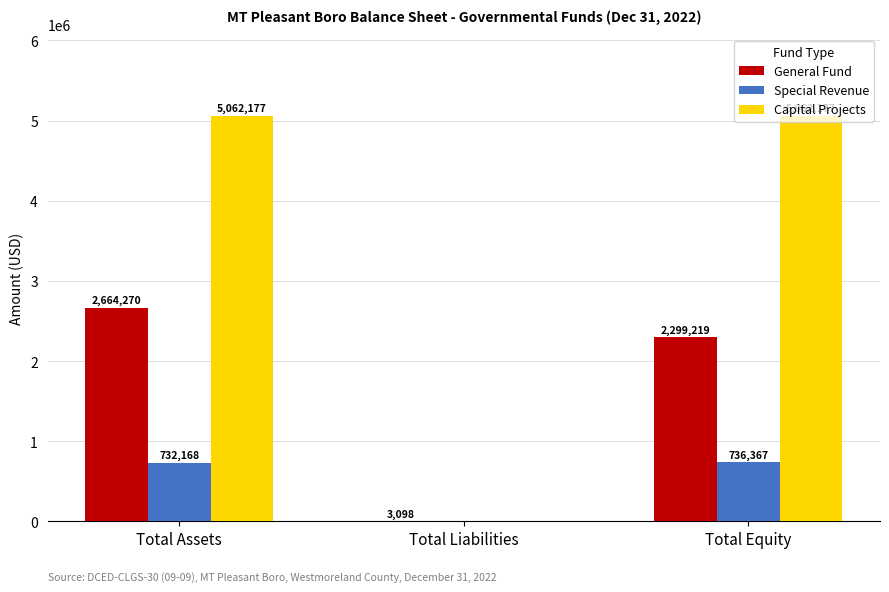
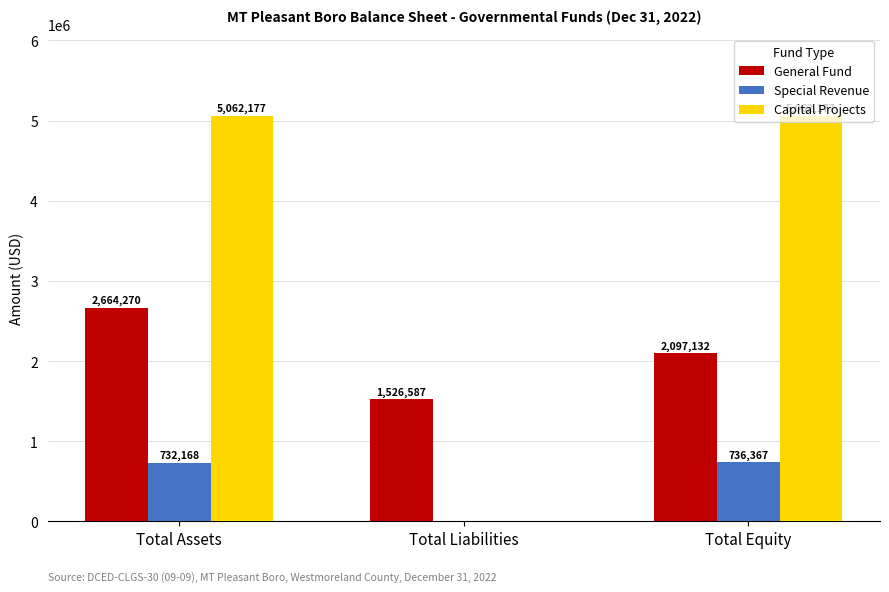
General Fund, Total Liabilities: 3,098 -> 1,526,587
General Fund, Total Equity: 2,299,219 -> 2,097,132
